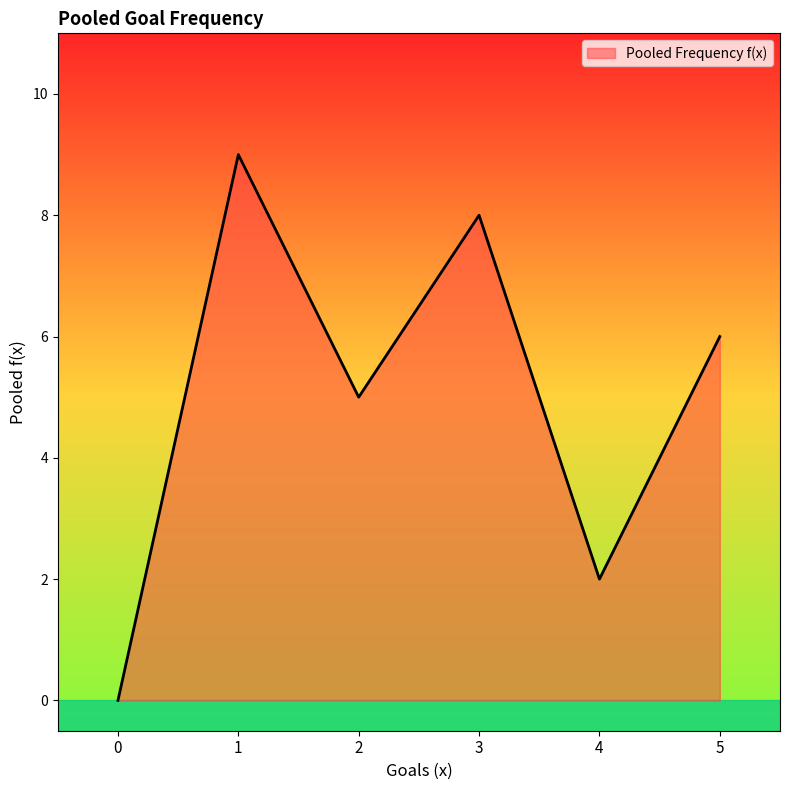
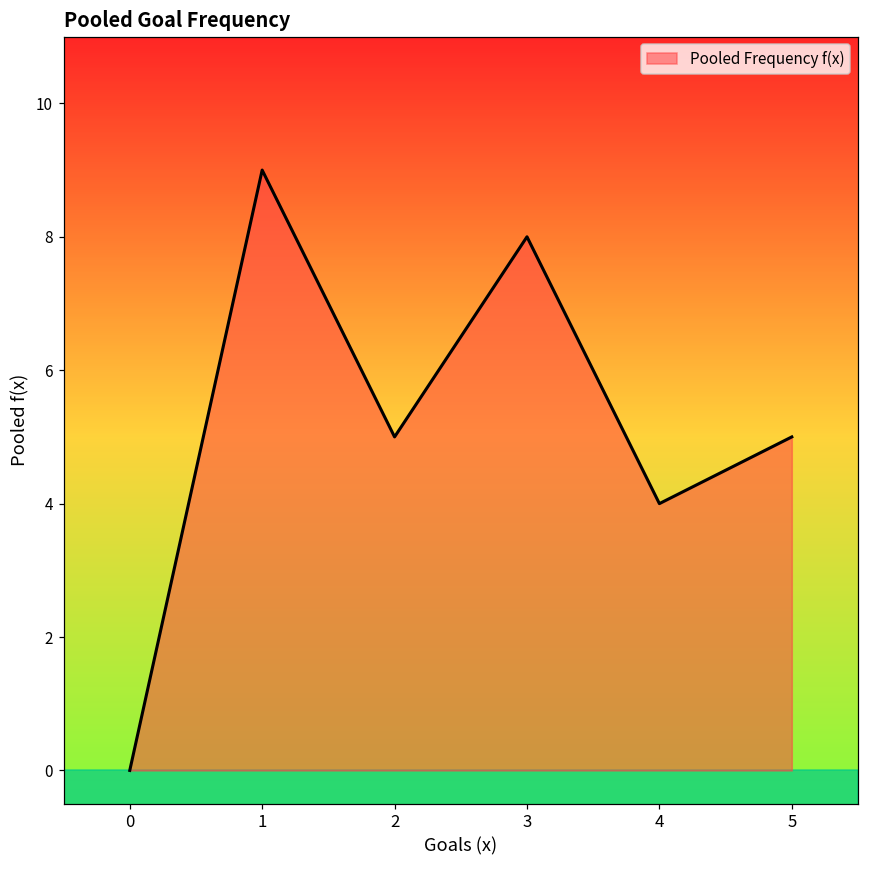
4: 2 -> 4
5: 6 -> 5
